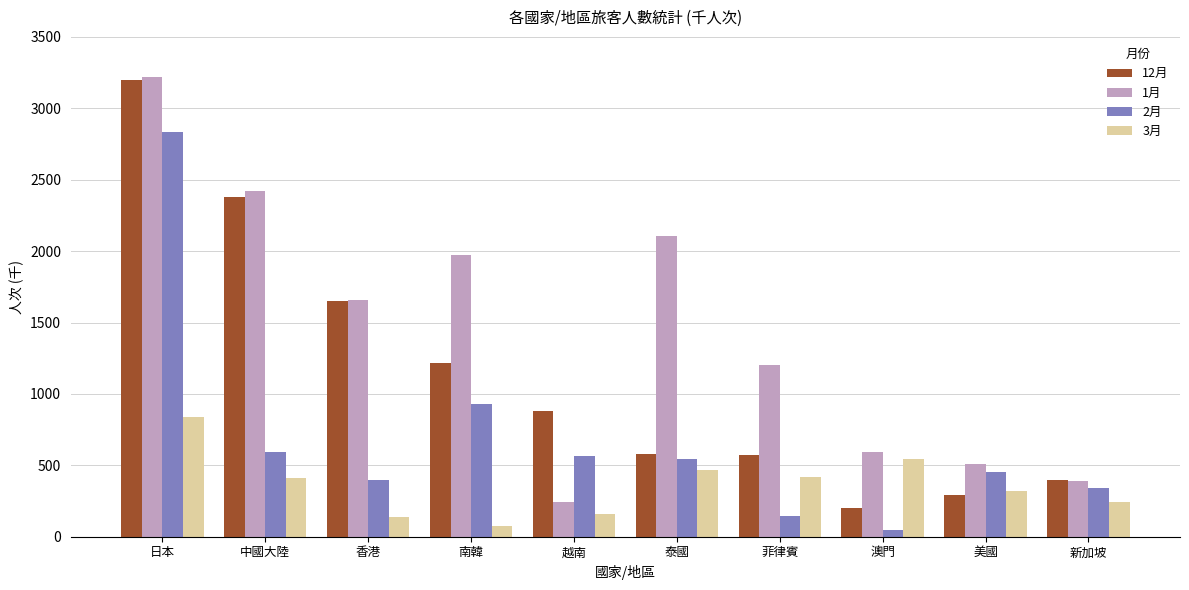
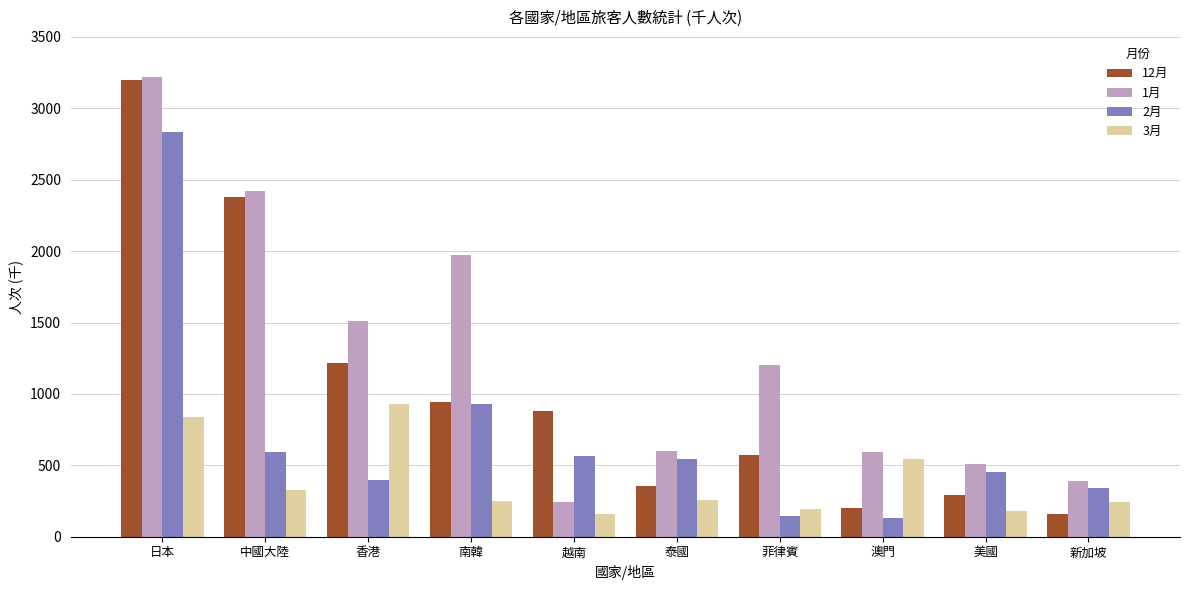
3月, 中國大陸: 410 -> 330
12月, 香港: 1650 -> 1220
1月, 香港: 1660 -> 1510
3月, 香港: 140 -> 930
12月, 南韓: 1210 -> 940
3月, 南韓: 80 -> 250
12月, 泰國: 580 -> 350
1月, 泰國: 2110 -> 600
3月, 泰國: 470 -> 260
3月, 菲律賓: 420 -> 190
2月, 澳門: 50 -> 130
3月, 美國: 320 -> 180
12月, 新加坡: 400 -> 160
